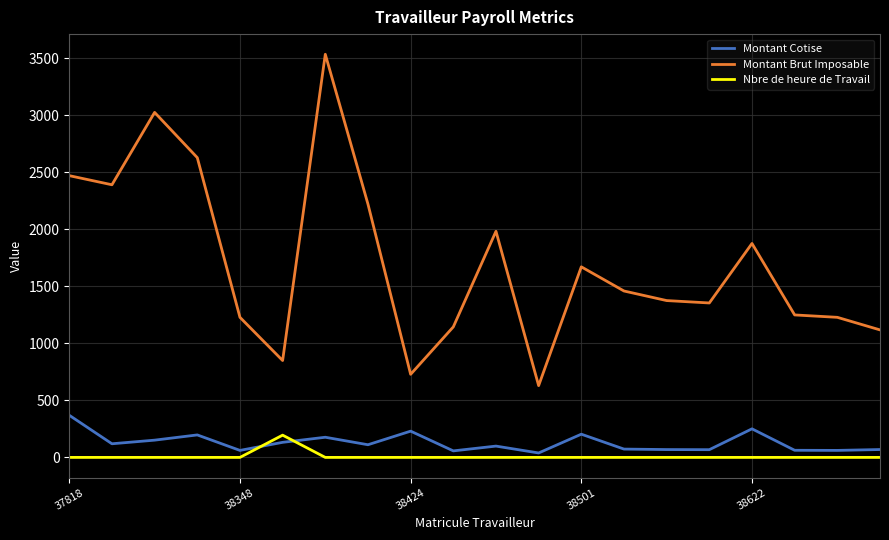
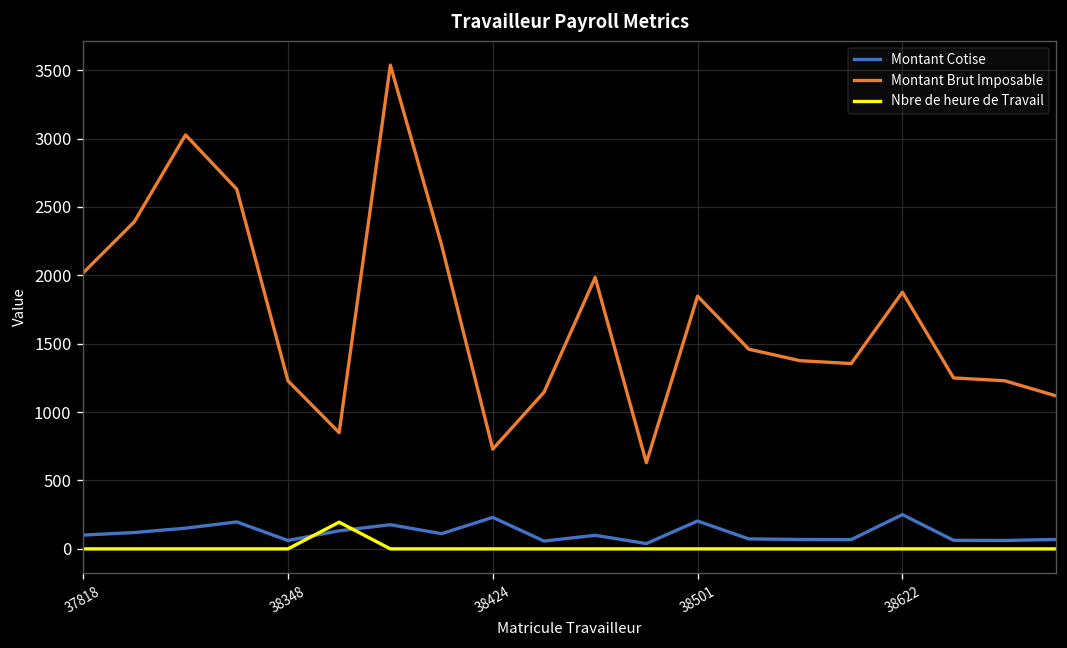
Montant Cotise, 37818: 370 -> 100
Montant Brut Imposable, 37818: 2470 -> 2020
Montant Brut Imposable, 38501: 1670 -> 1850
